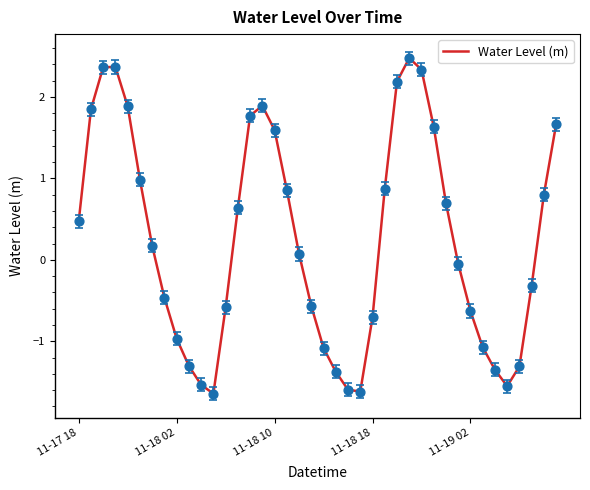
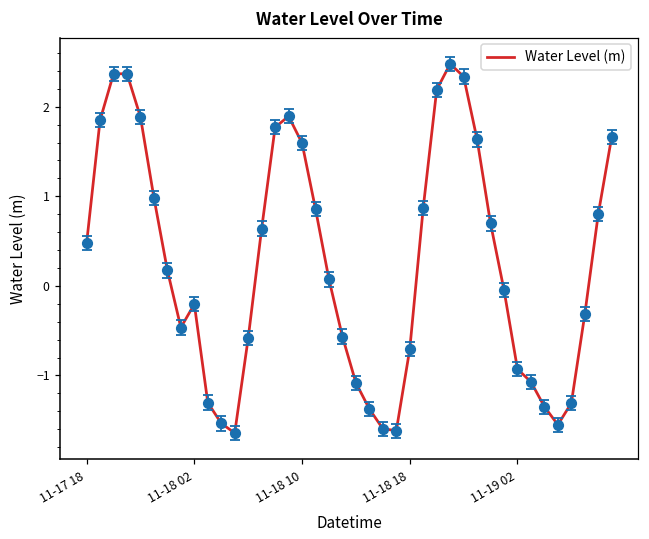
Water Level (m), 11-18 02: -1.0 -> -0.2
Water Level (m), 11-19 02: -0.6 -> -0.9
